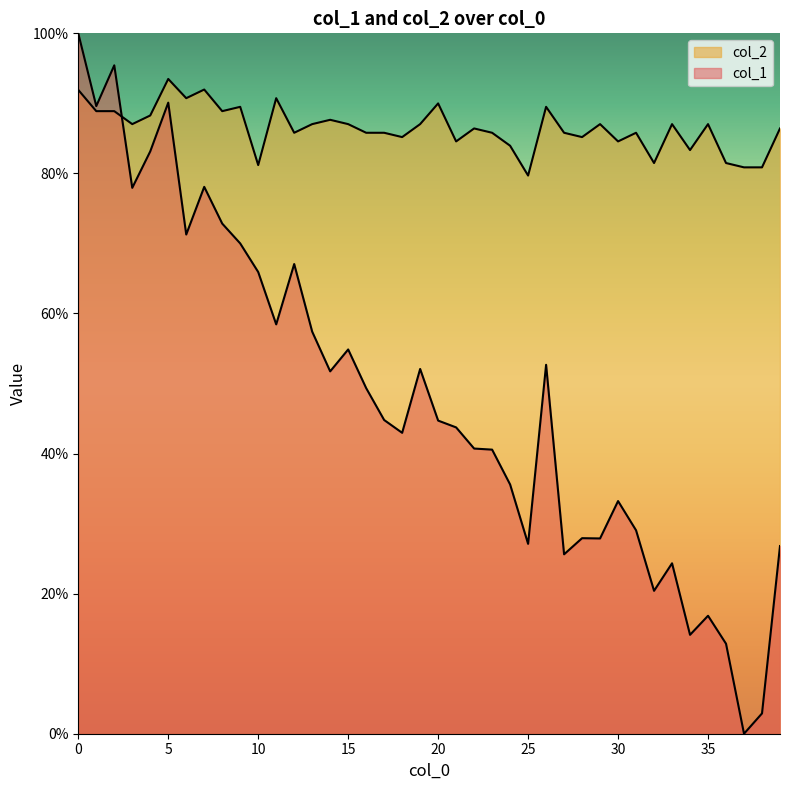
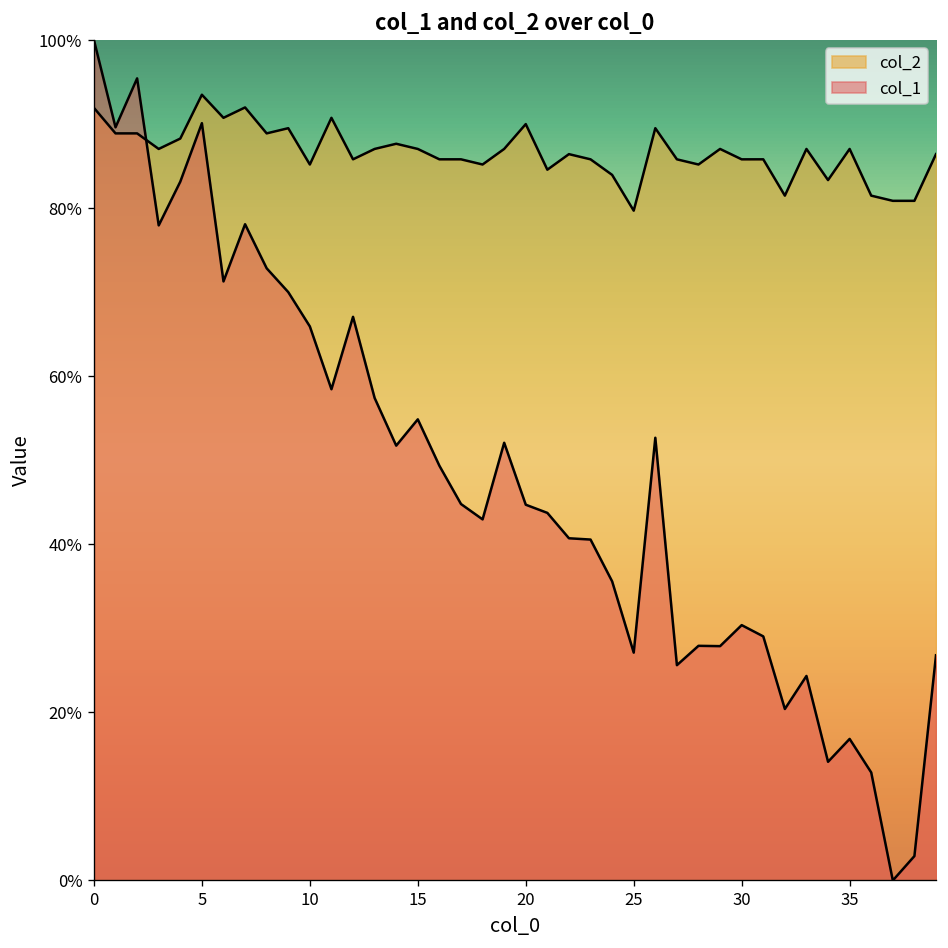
col_2, 10: 81% -> 85%
col_2, 30: 85% -> 86%
col_1, 30: 33% -> 30%
